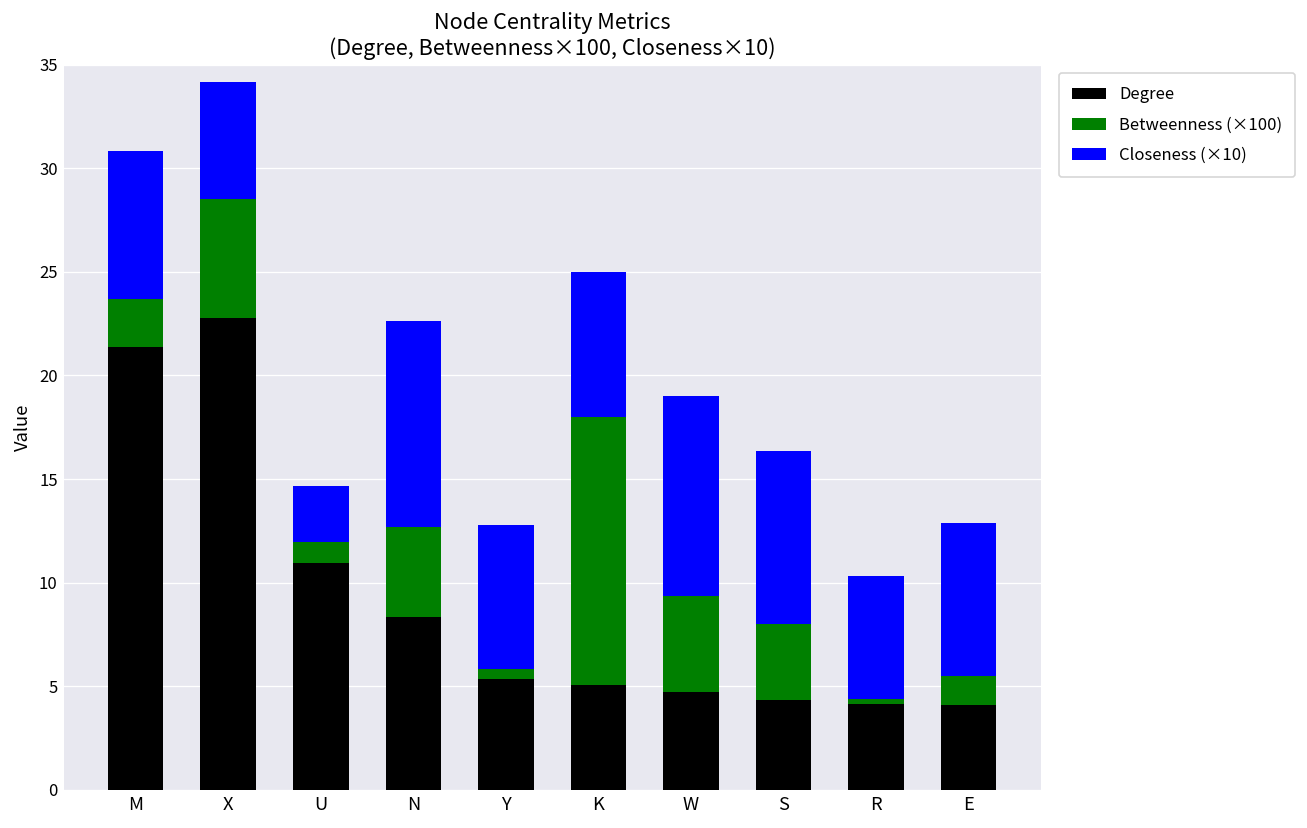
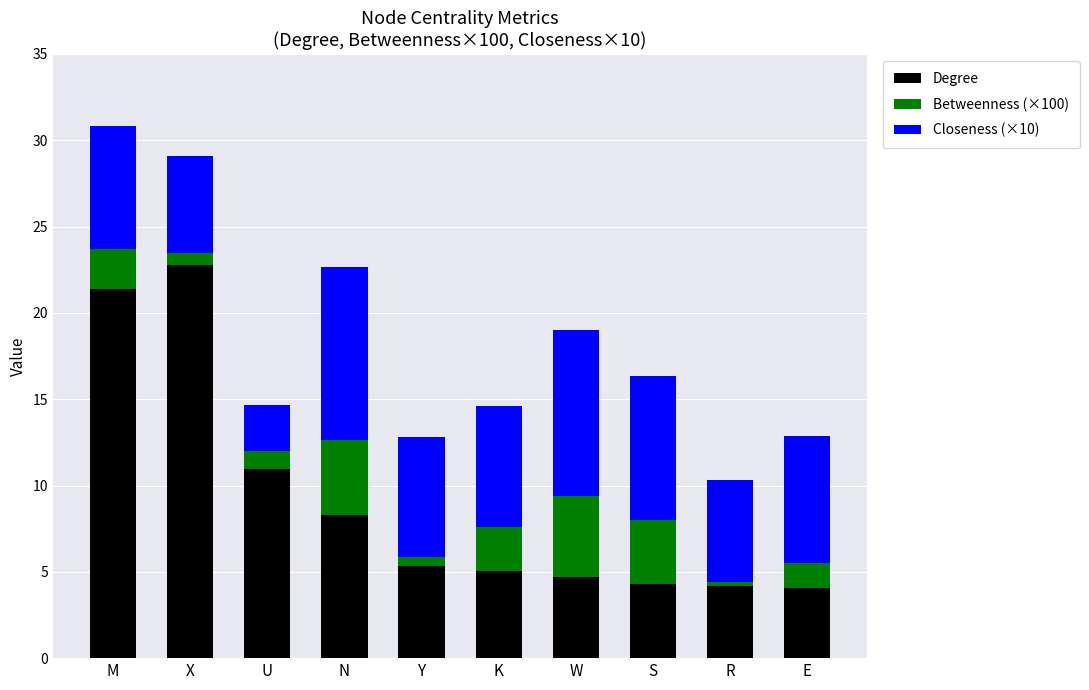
Betweenness (×100), X: 5.7 -> 0.7
Betweenness (×100), K: 13.0 -> 2.6
